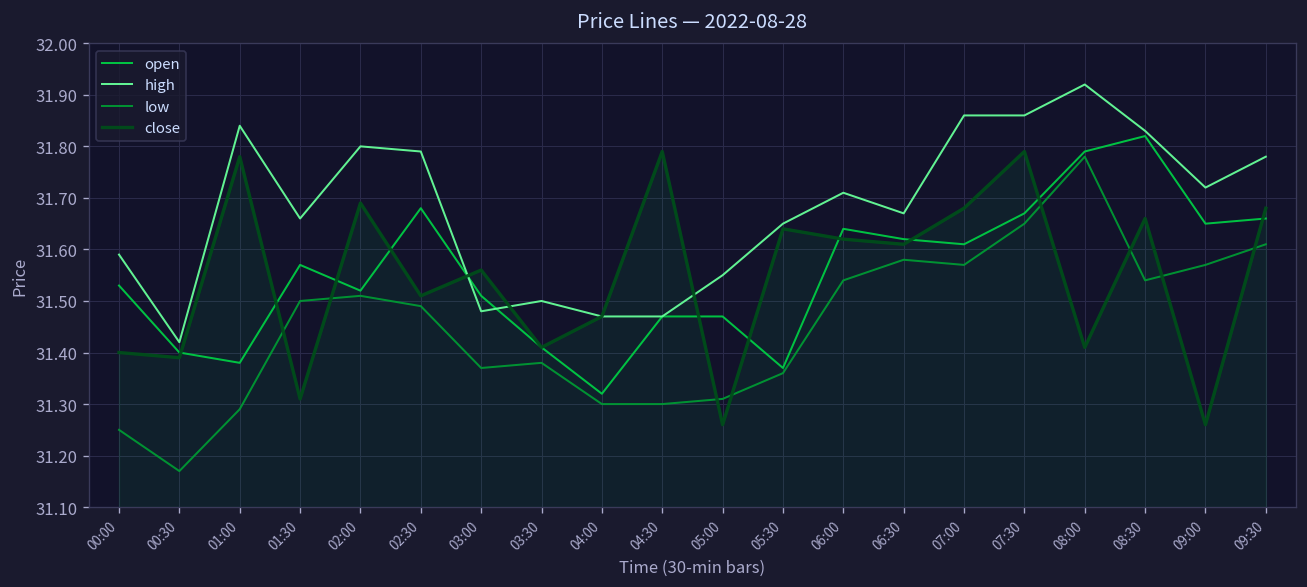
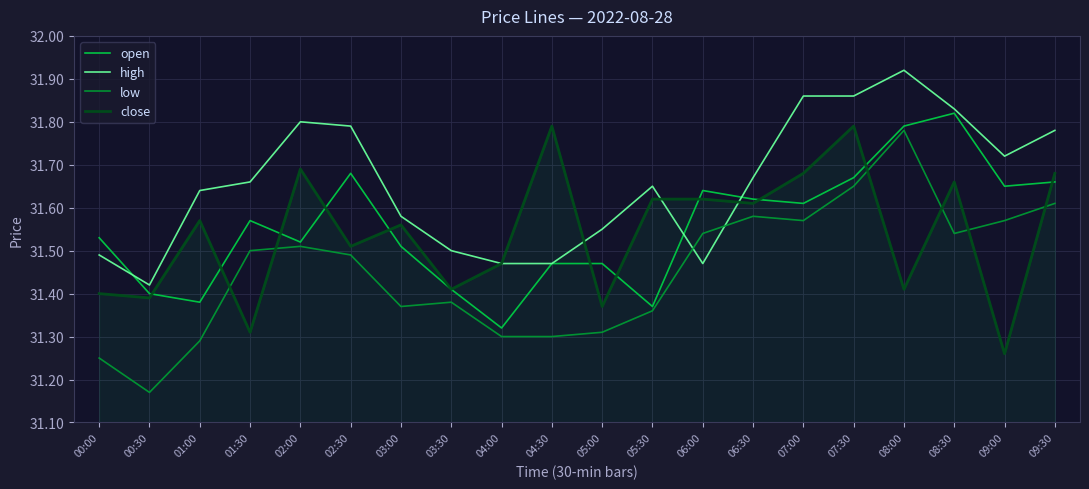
high, 00:00: 31.59 -> 31.49
high, 01:00: 31.84 -> 31.64
close, 01:00: 31.78 -> 31.57
high, 03:00: 31.48 -> 31.58
close, 05:00: 31.26 -> 31.37
close, 05:30: 31.64 -> 31.62
high, 06:00: 31.71 -> 31.47
